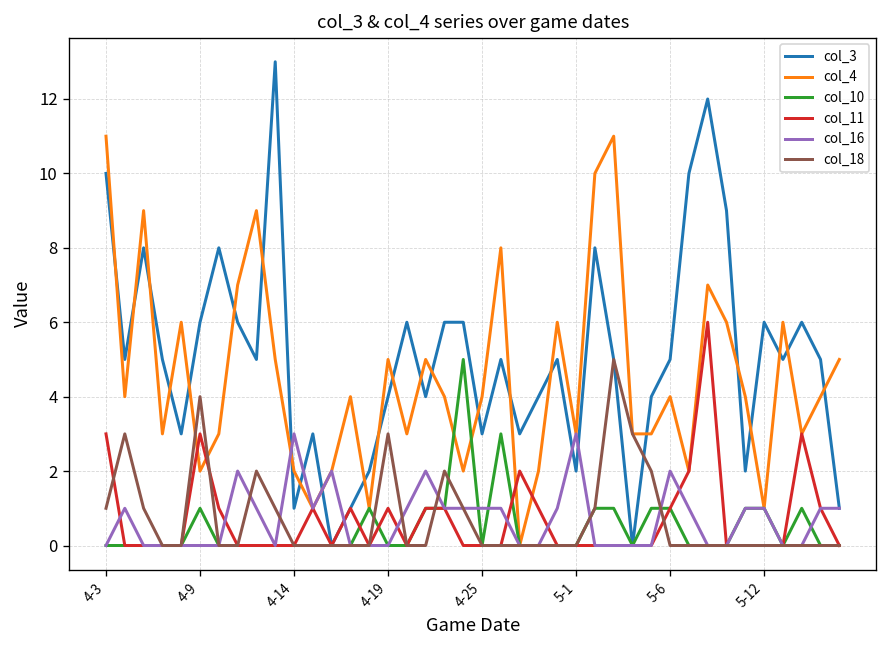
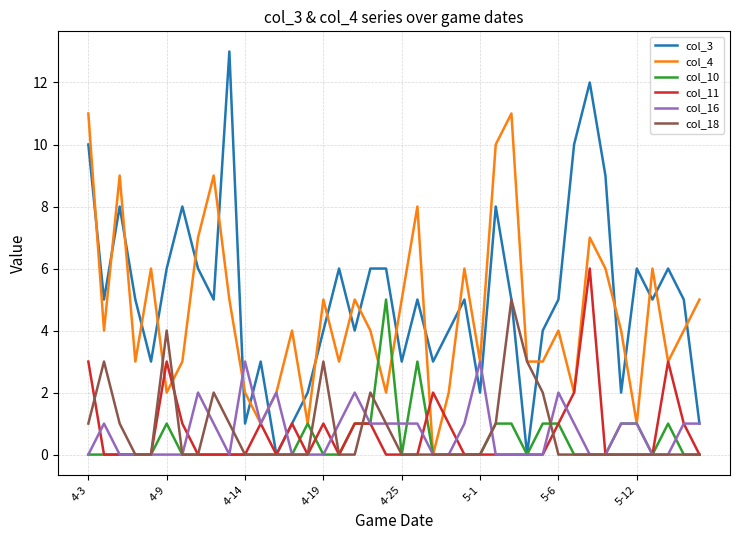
col_4, 4-25: 4 -> 5
